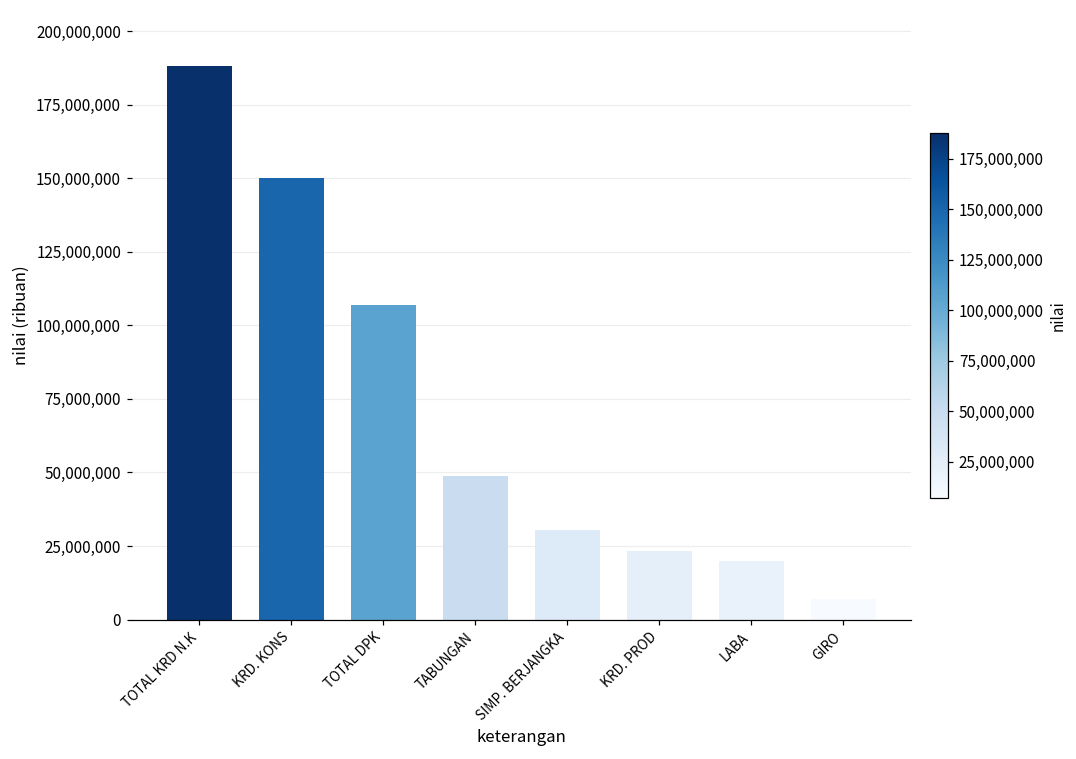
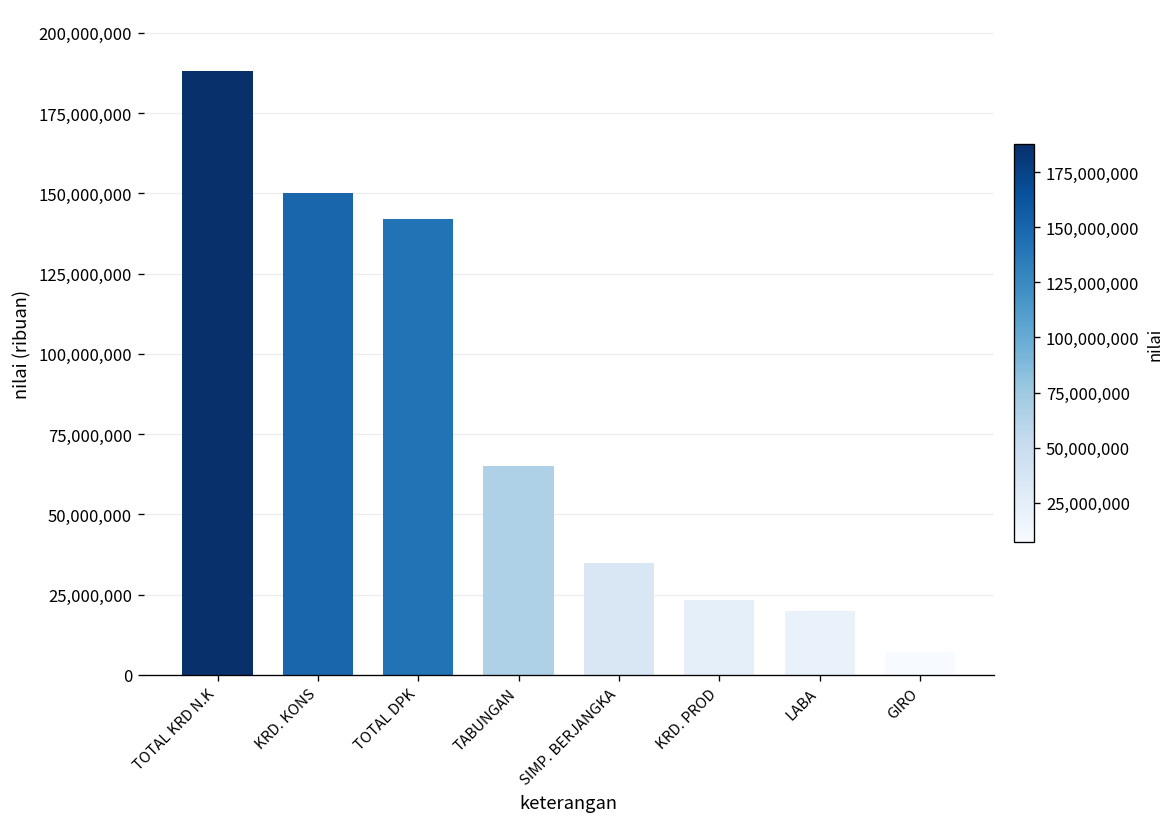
TOTAL DPK: 107,000,000 -> 142,000,000
TABUNGAN: 49,000,000 -> 65,000,000
SIMP. BERJANGKA: 31,000,000 -> 35,000,000
